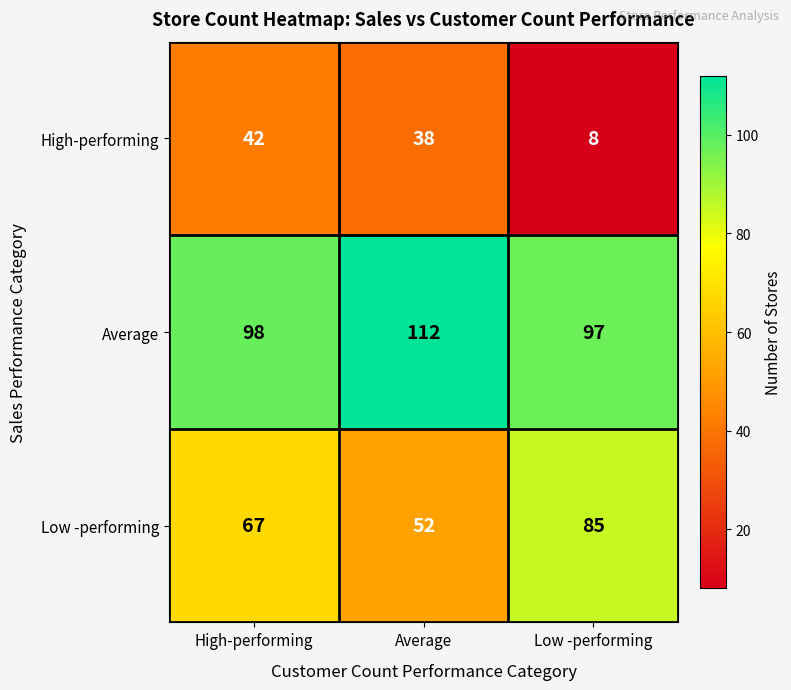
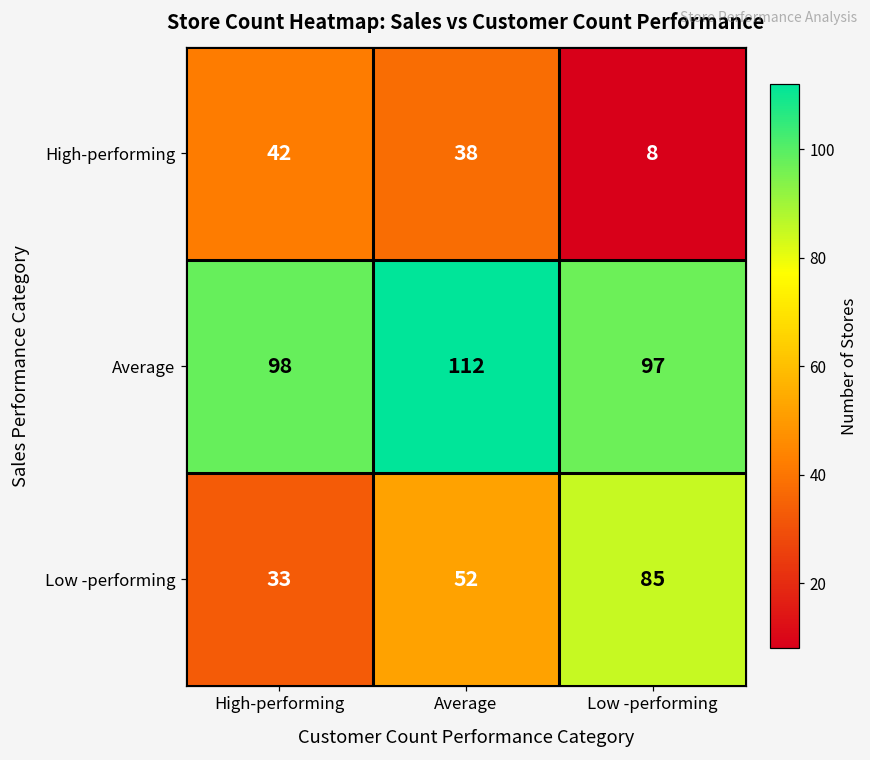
Low -performing, High-performing: 67 -> 33
